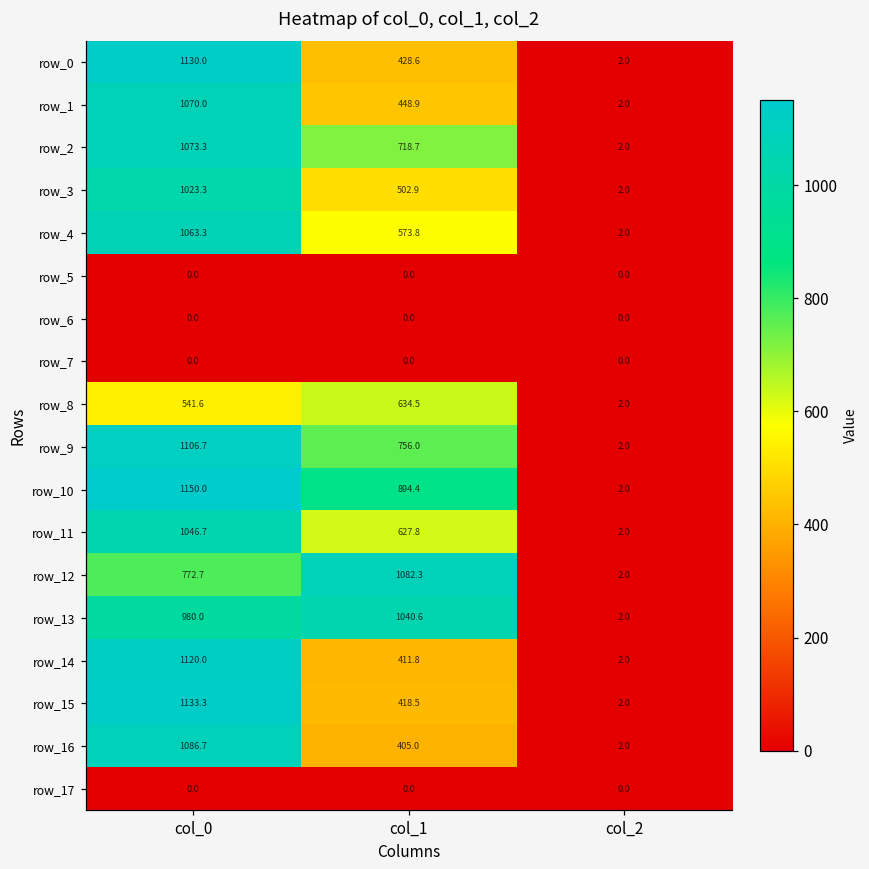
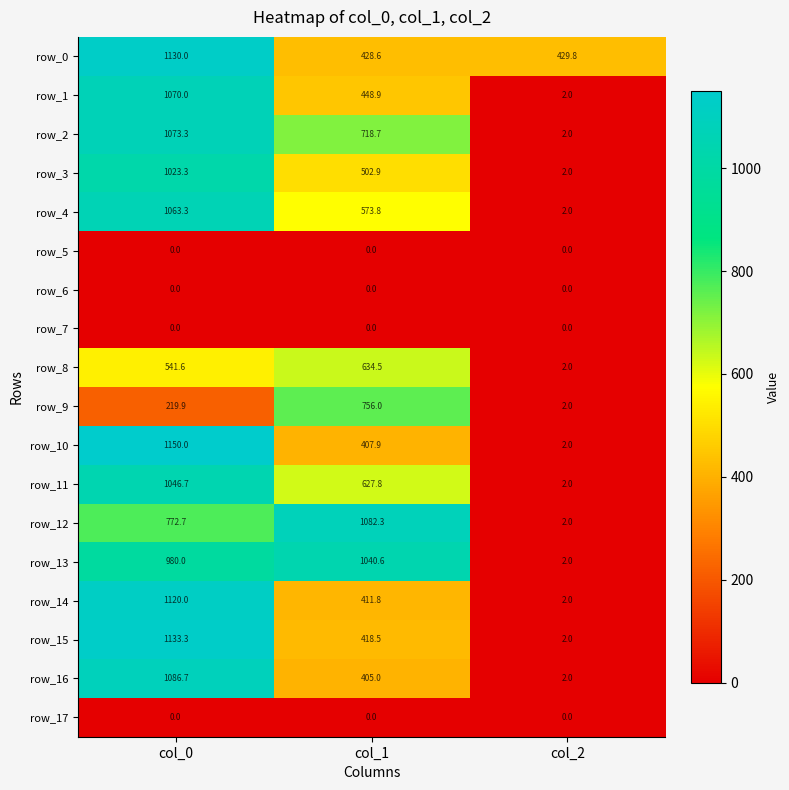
row_0, col_2: 2.0 -> 429.8
row_9, col_0: 1106.7 -> 219.9
row_10, col_1: 894.4 -> 407.9
